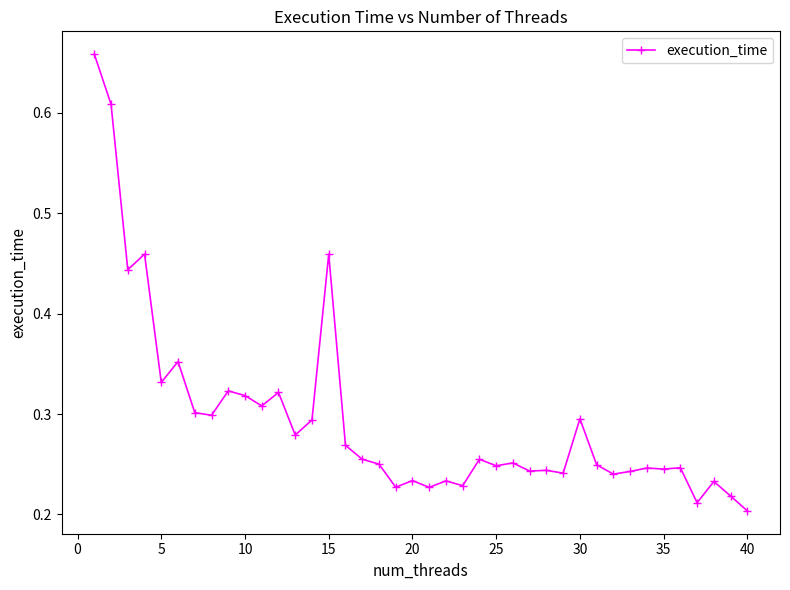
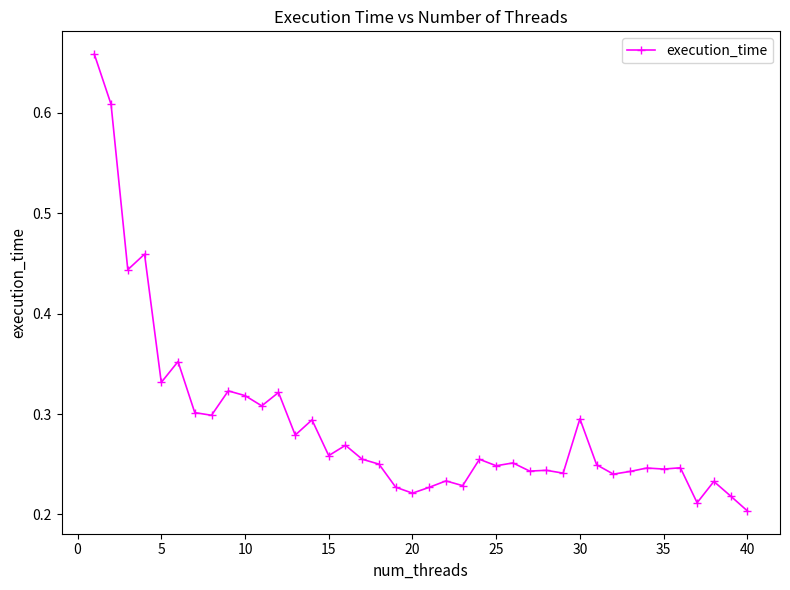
15: 0.459 -> 0.259
20: 0.234 -> 0.221
